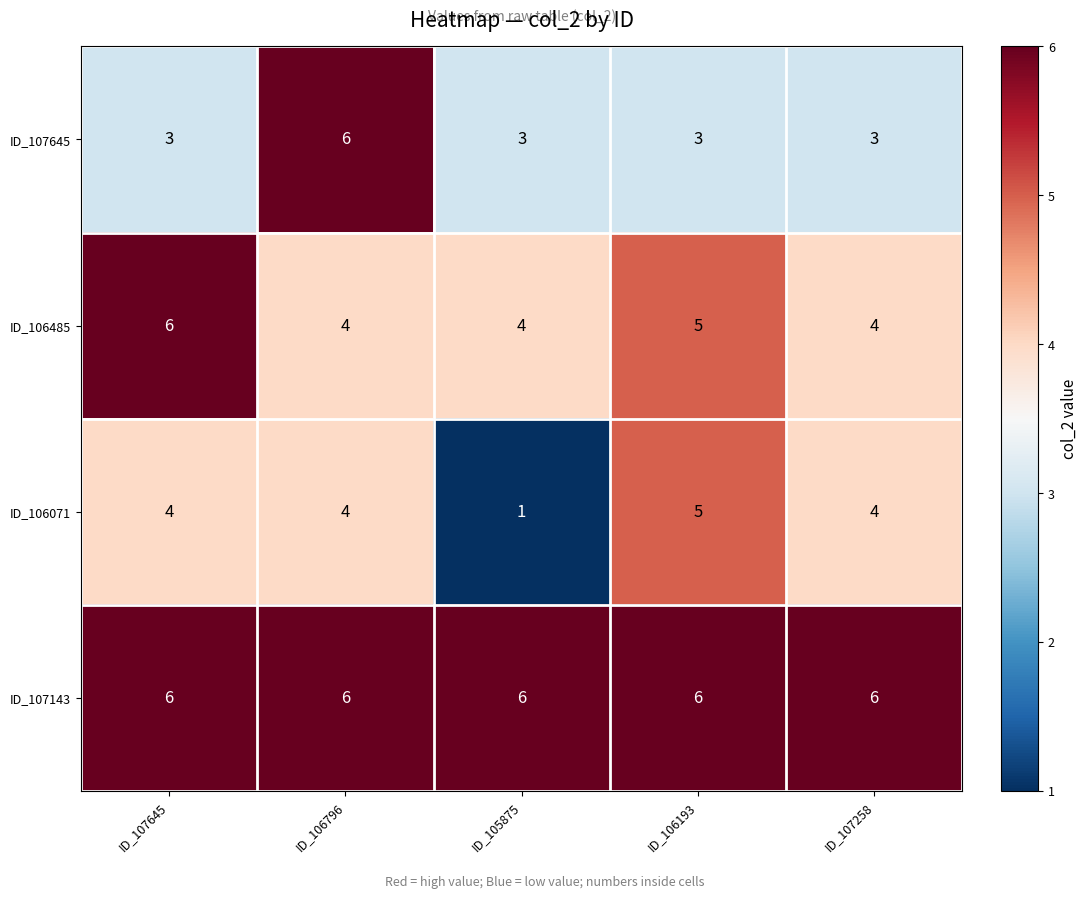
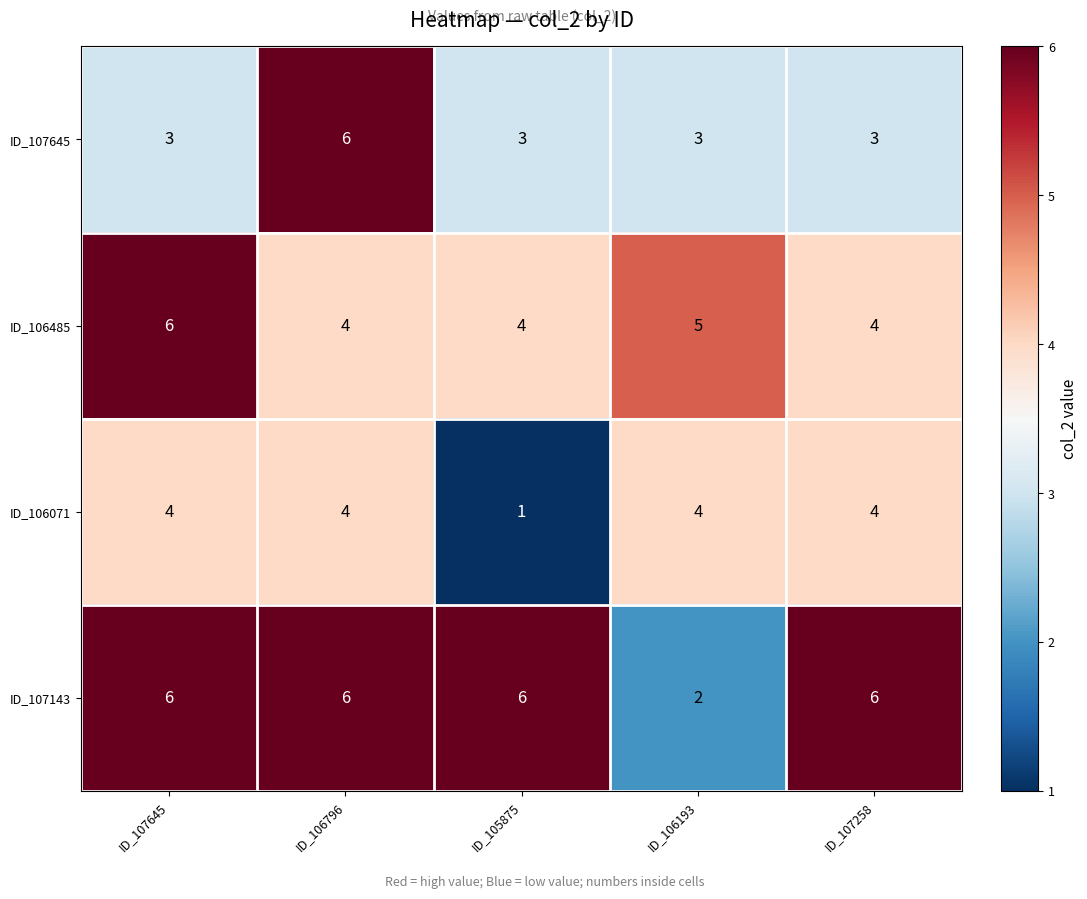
ID_106071, ID_106193: 5 -> 4
ID_107143, ID_106193: 6 -> 2
